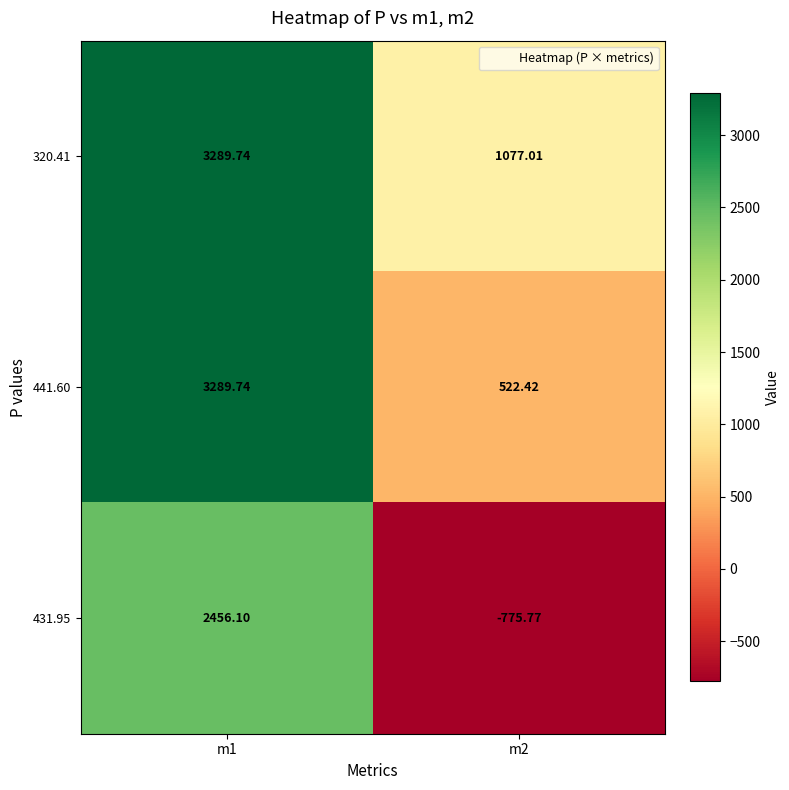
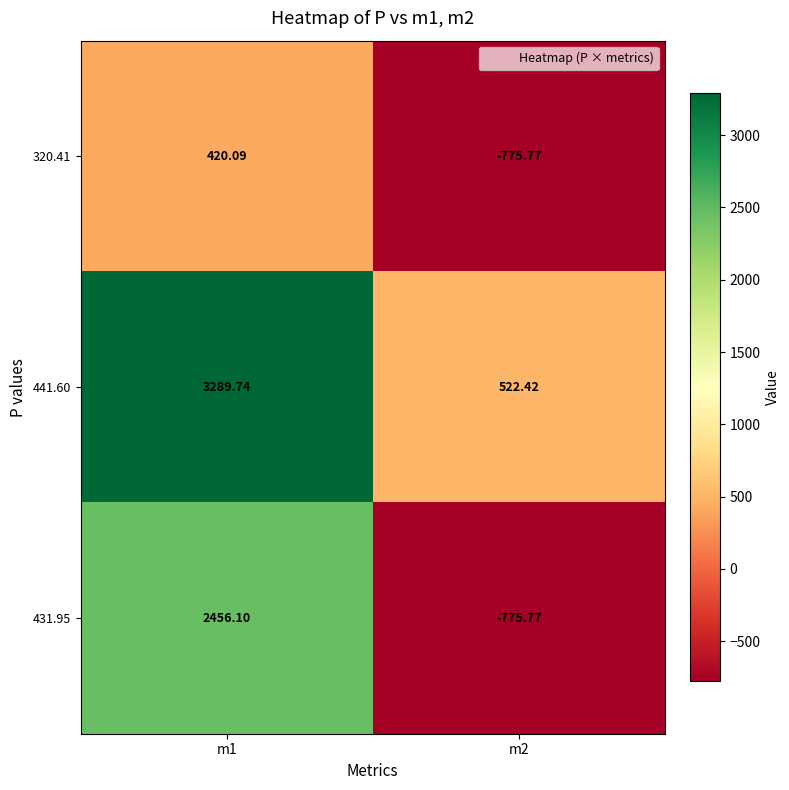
320.41, m1: 3289.74 -> 420.09
320.41, m2: 1077.01 -> -775.77
